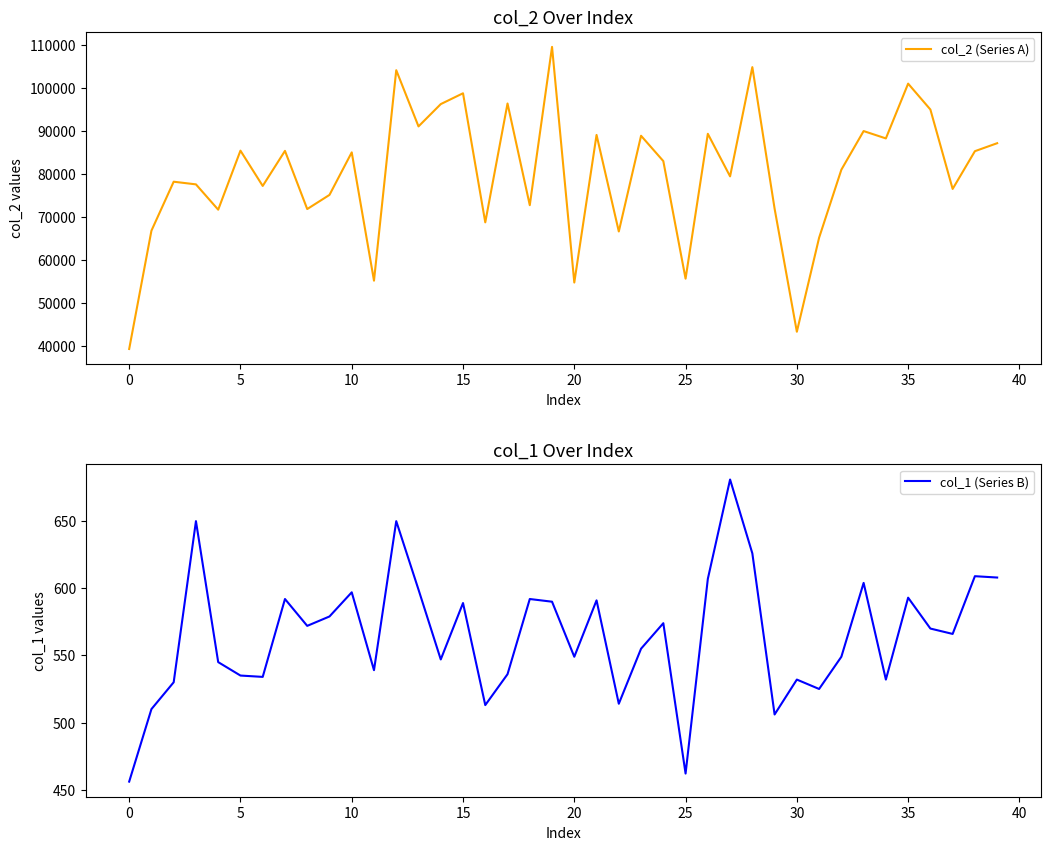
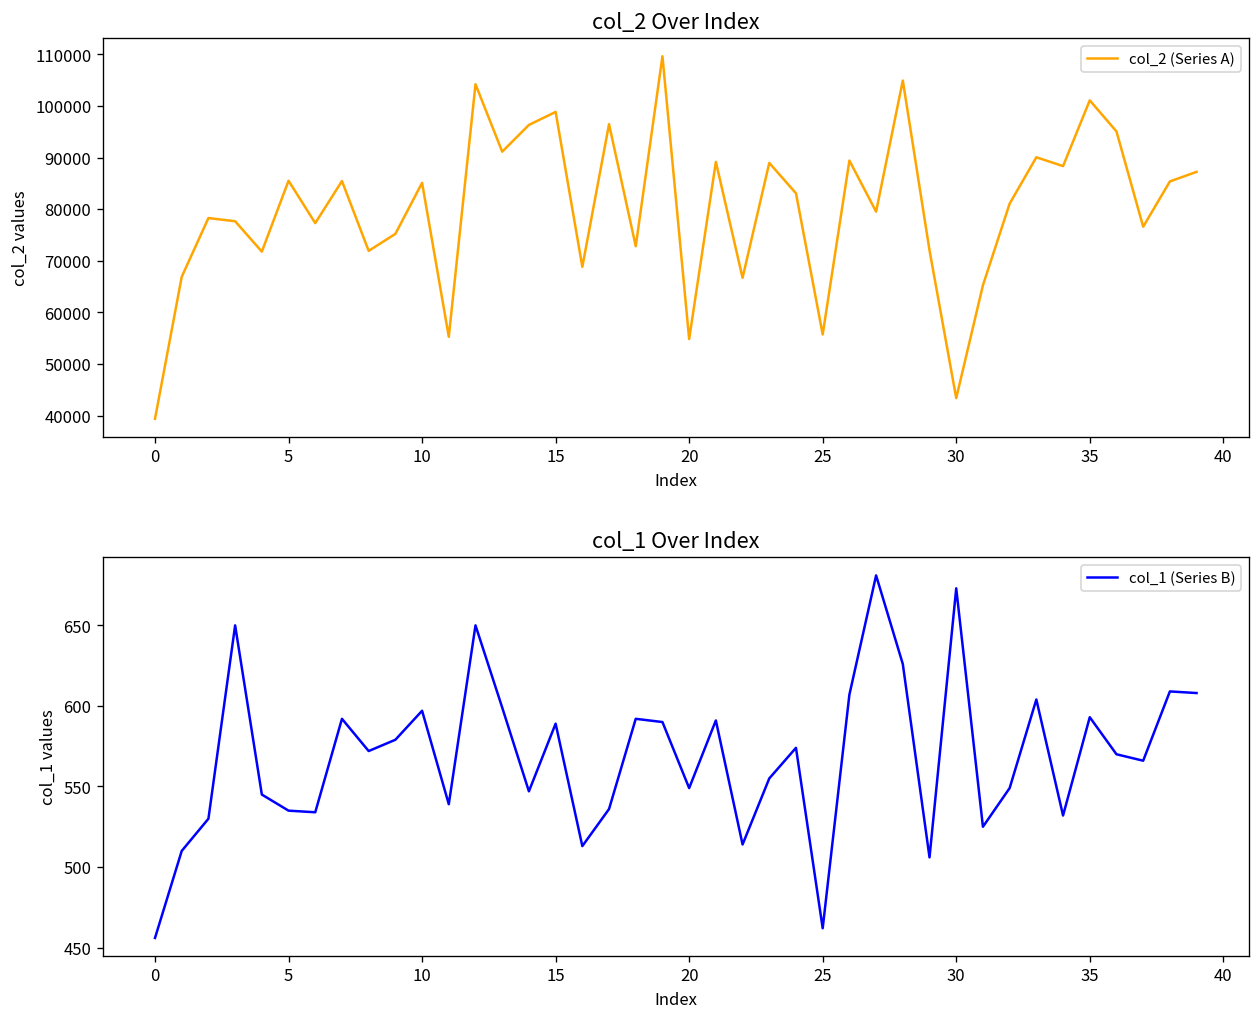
col_1 Over Index, 30: 532 -> 673
